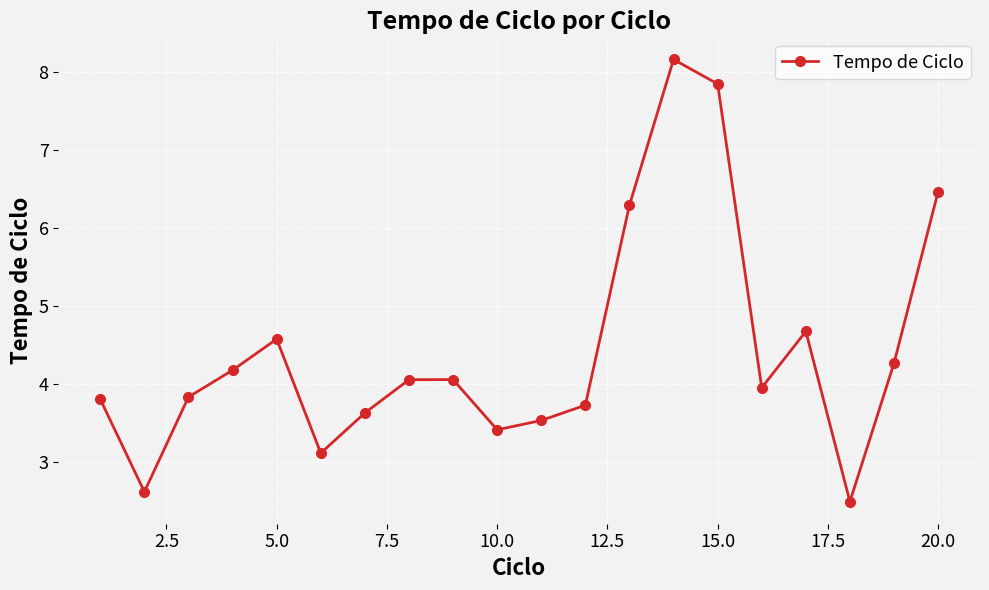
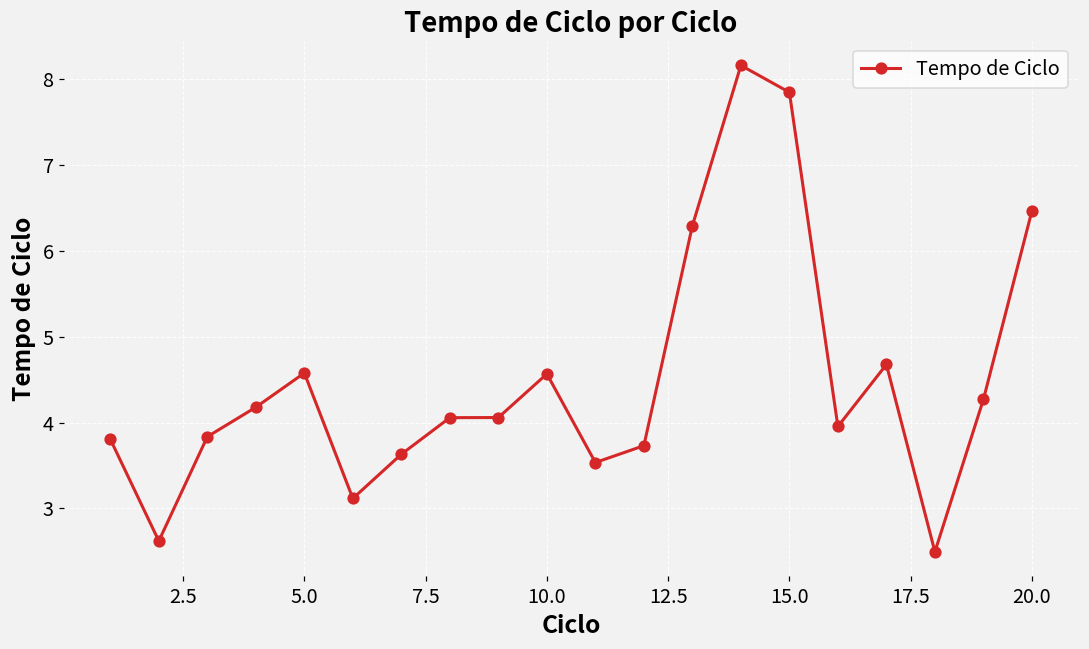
10.0: 3.4 -> 4.6
